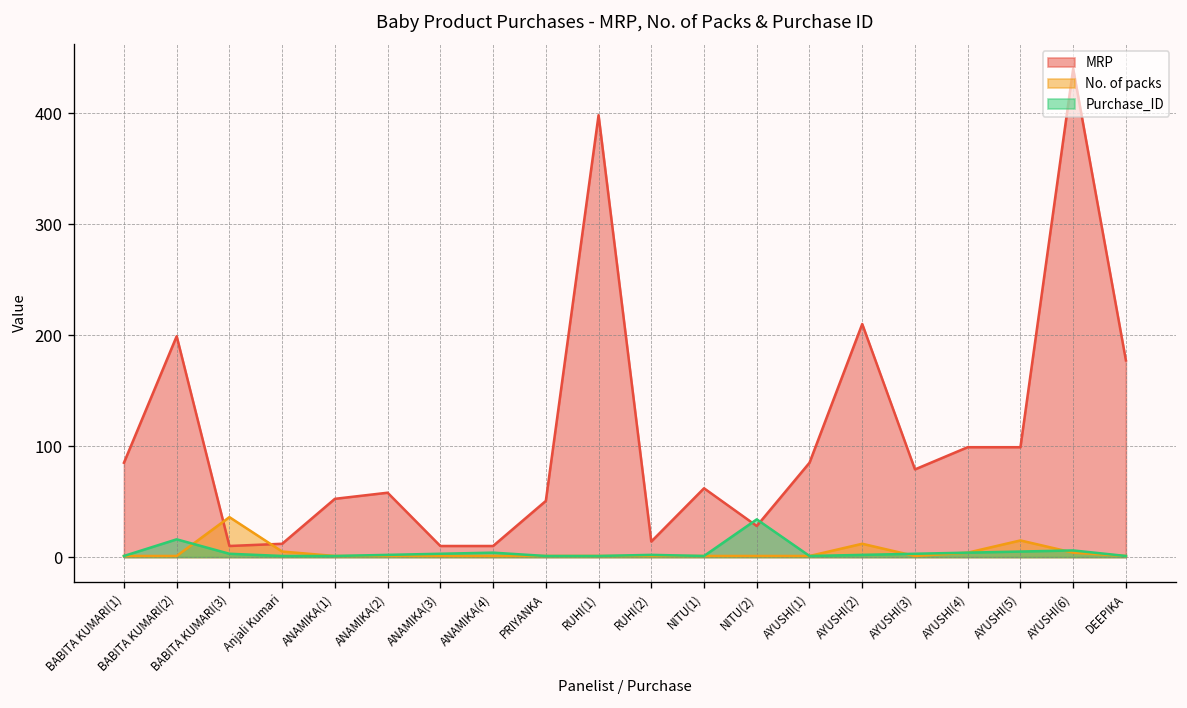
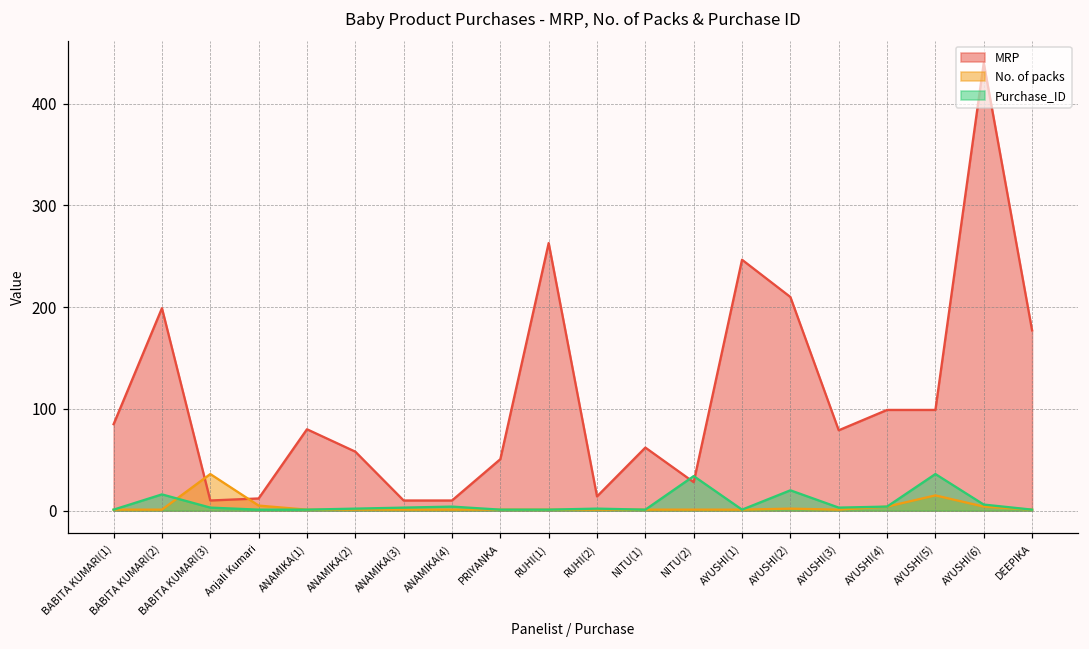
MRP, ANAMIKA(1): 50 -> 80
MRP, RUHI(1): 400 -> 260
MRP, AYUSHI(1): 90 -> 250
No. of packs, AYUSHI(2): 10 -> 0
Purchase_ID, AYUSHI(2): 0 -> 20
Purchase_ID, AYUSHI(5): 10 -> 40
